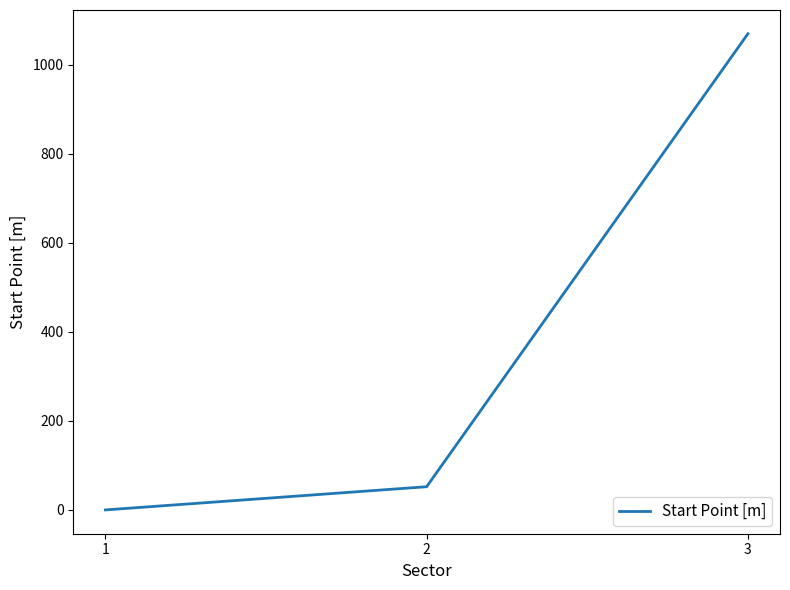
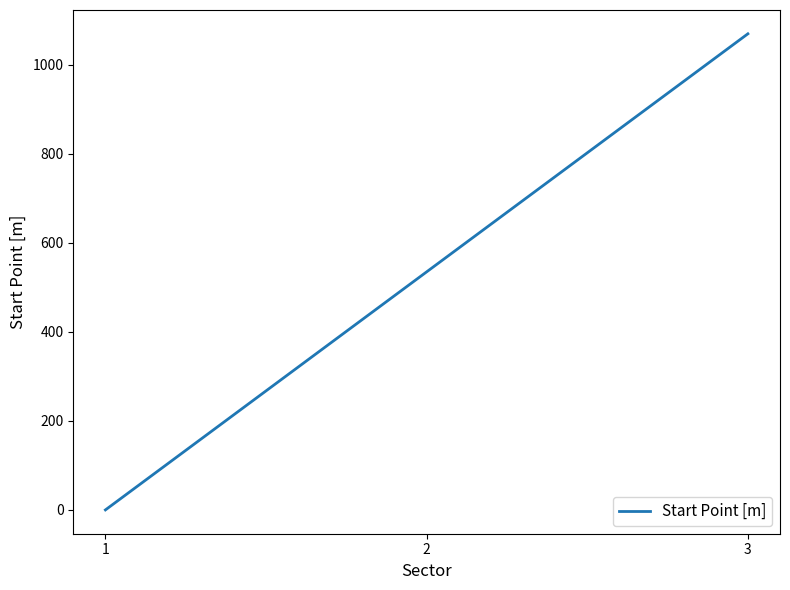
2: 50 -> 530
